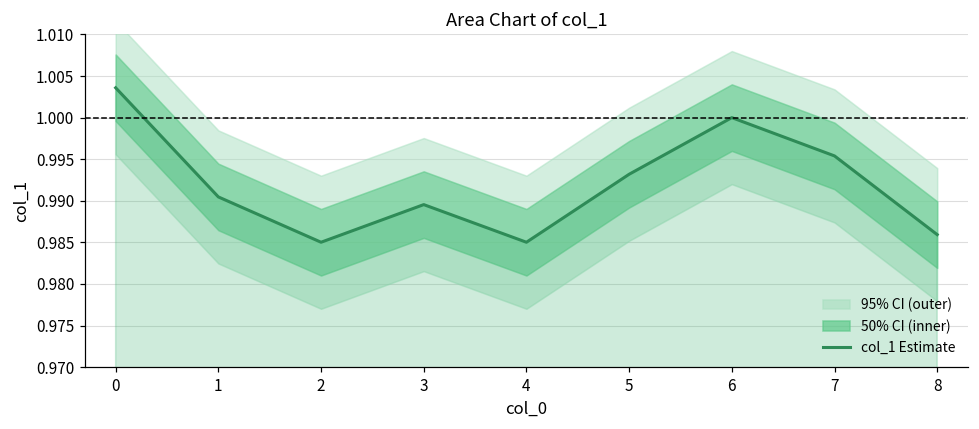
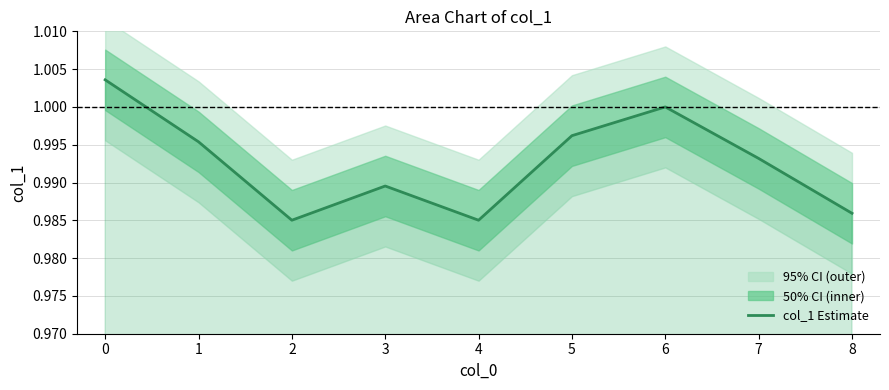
col_1 Estimate, 1: 0.990 -> 0.995
col_1 Estimate, 5: 0.993 -> 0.996
col_1 Estimate, 7: 0.995 -> 0.993
